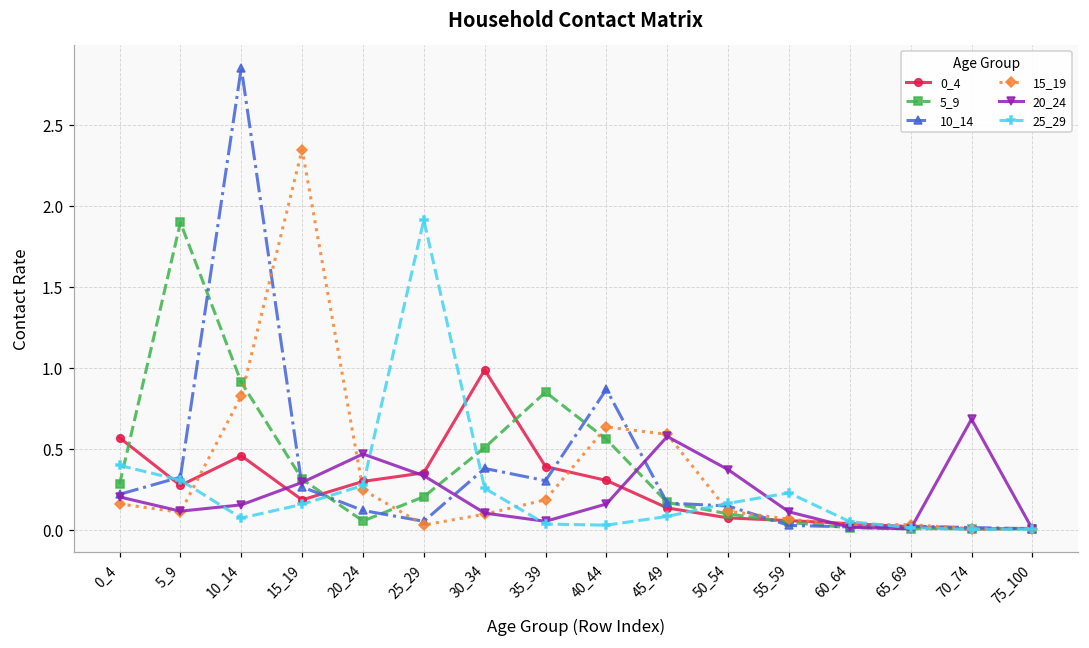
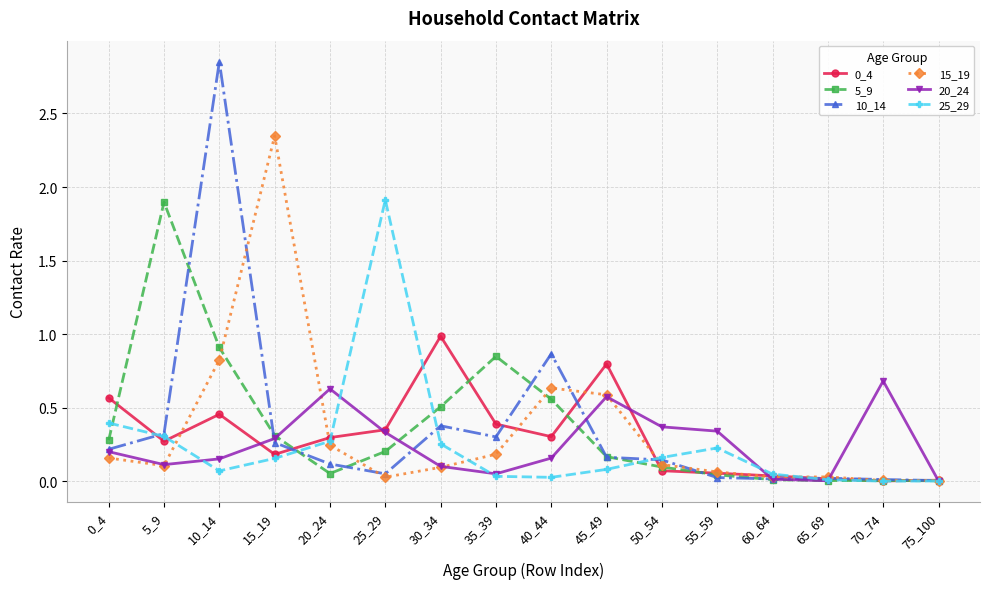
20_24, 20_24: 0.47 -> 0.63
0_4, 45_49: 0.13 -> 0.80
20_24, 55_59: 0.11 -> 0.34
